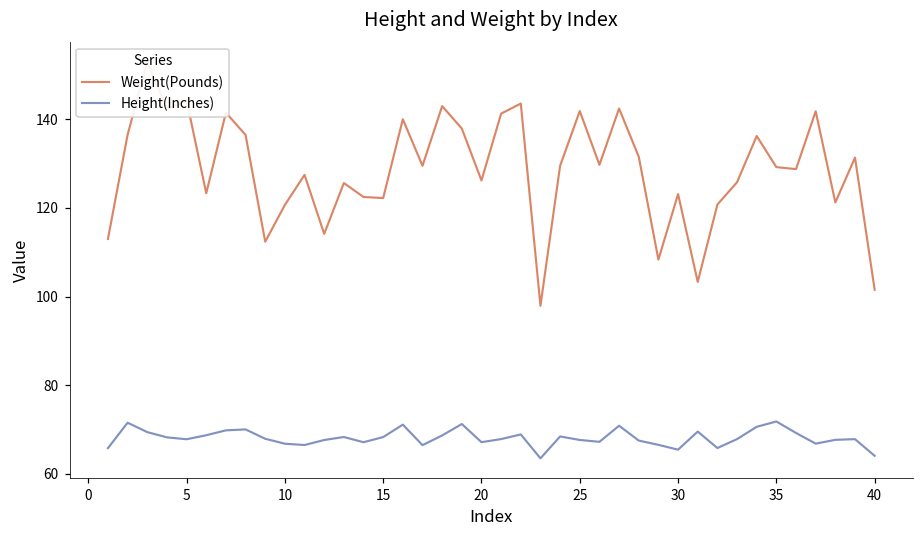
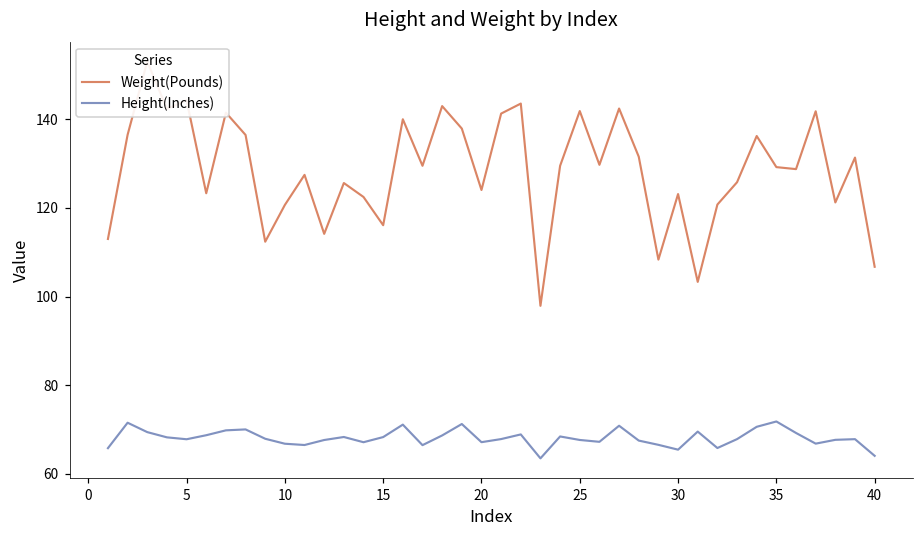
Weight(Pounds), 15: 122 -> 116
Weight(Pounds), 20: 126 -> 124
Weight(Pounds), 40: 102 -> 107
